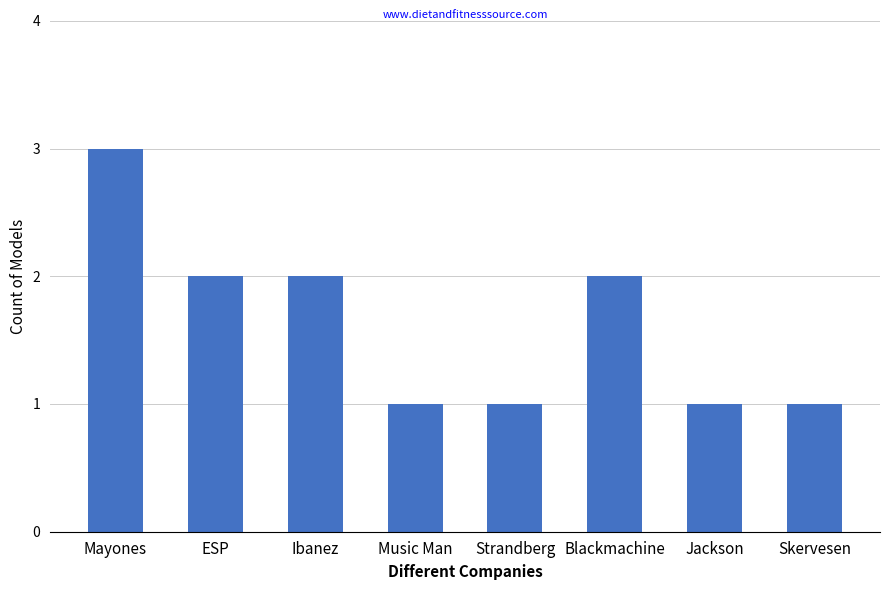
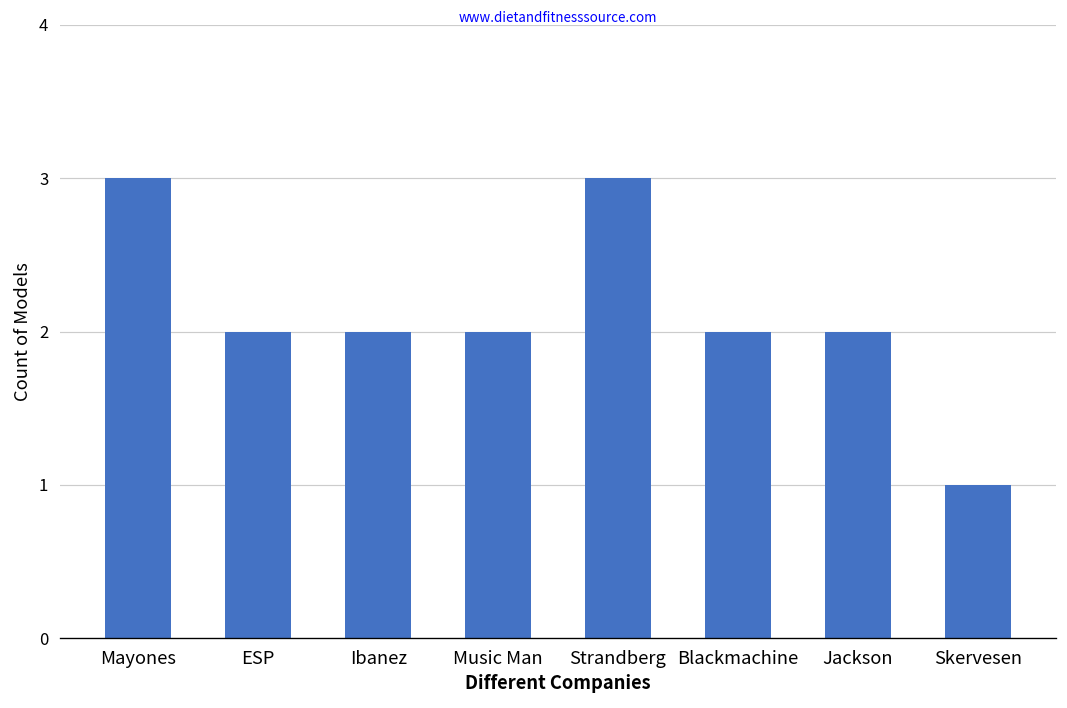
Music Man: 1 -> 2
Strandberg: 1 -> 3
Jackson: 1 -> 2
